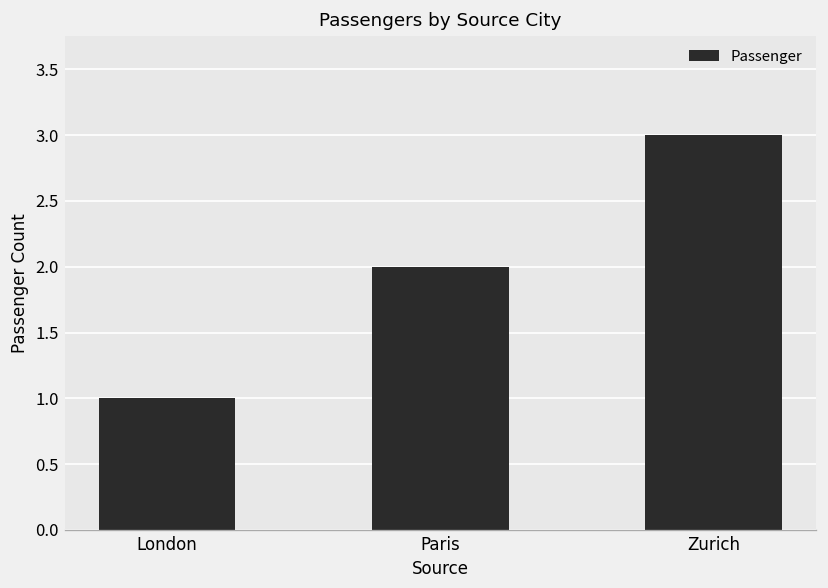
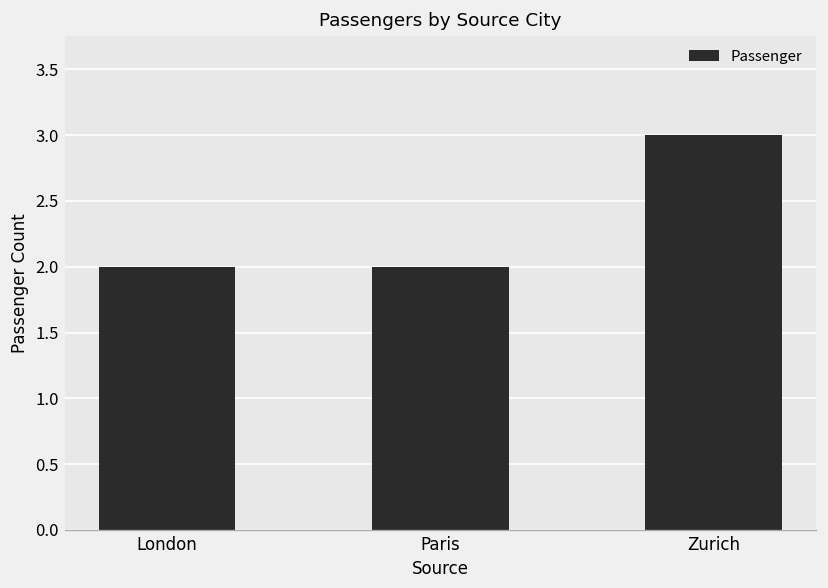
London: 1 -> 2
